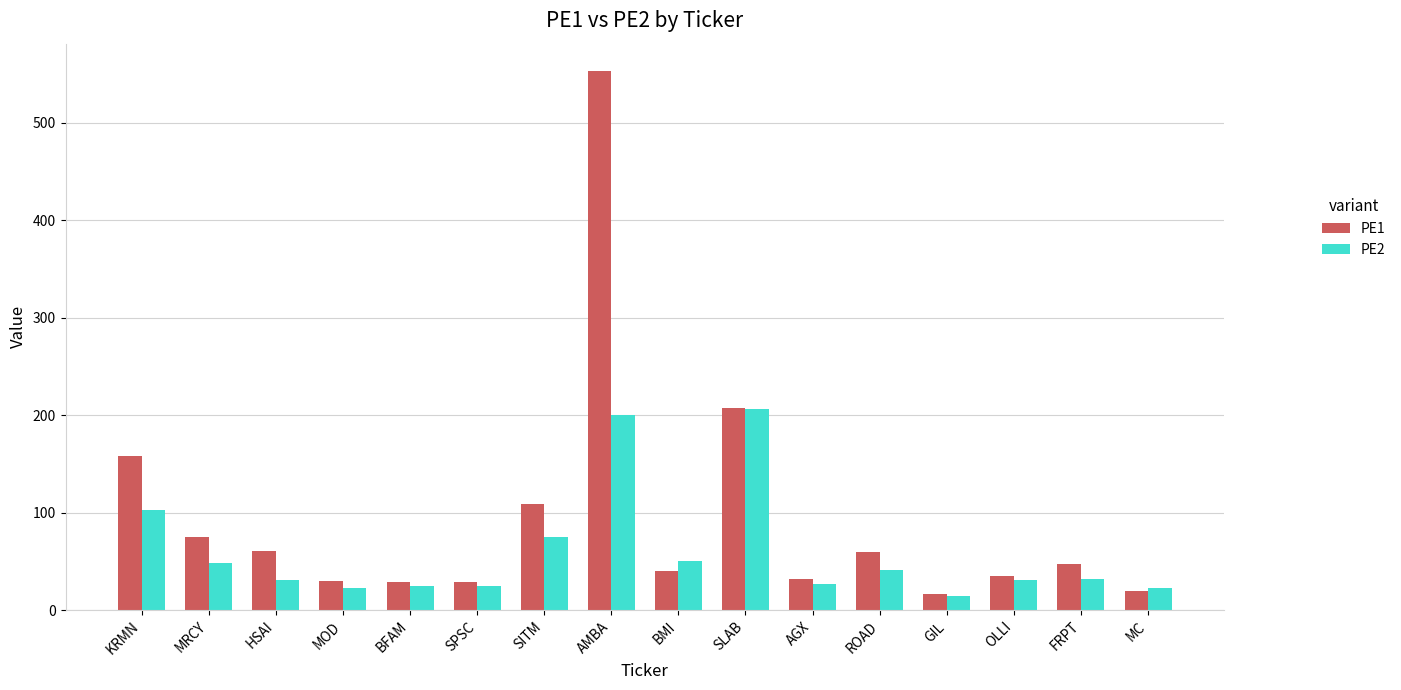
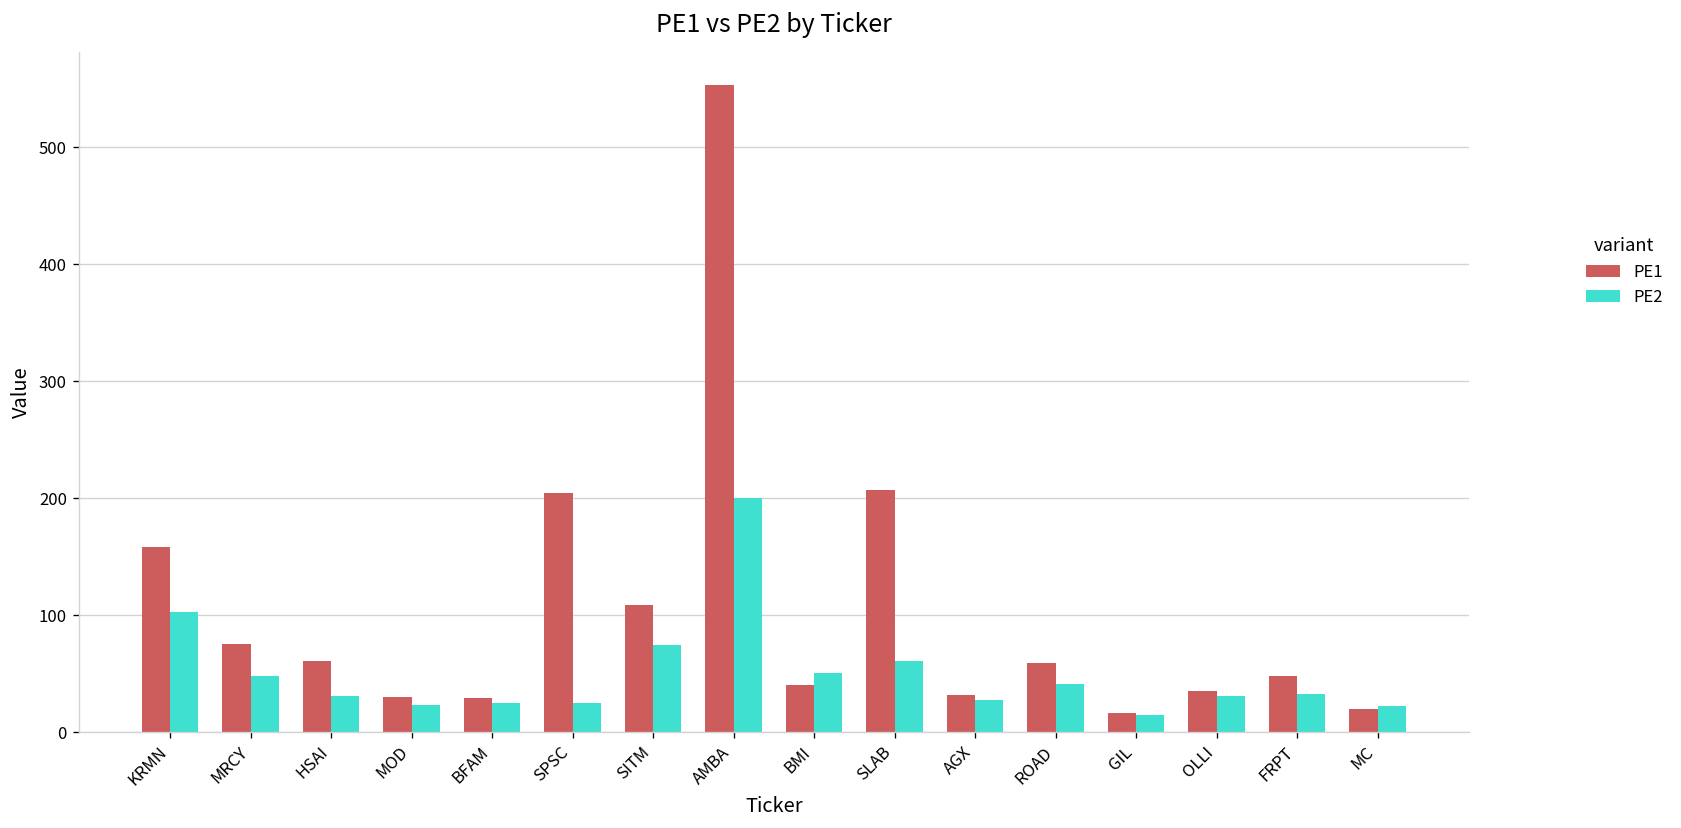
PE1, SPSC: 30 -> 200
PE2, SLAB: 210 -> 60
